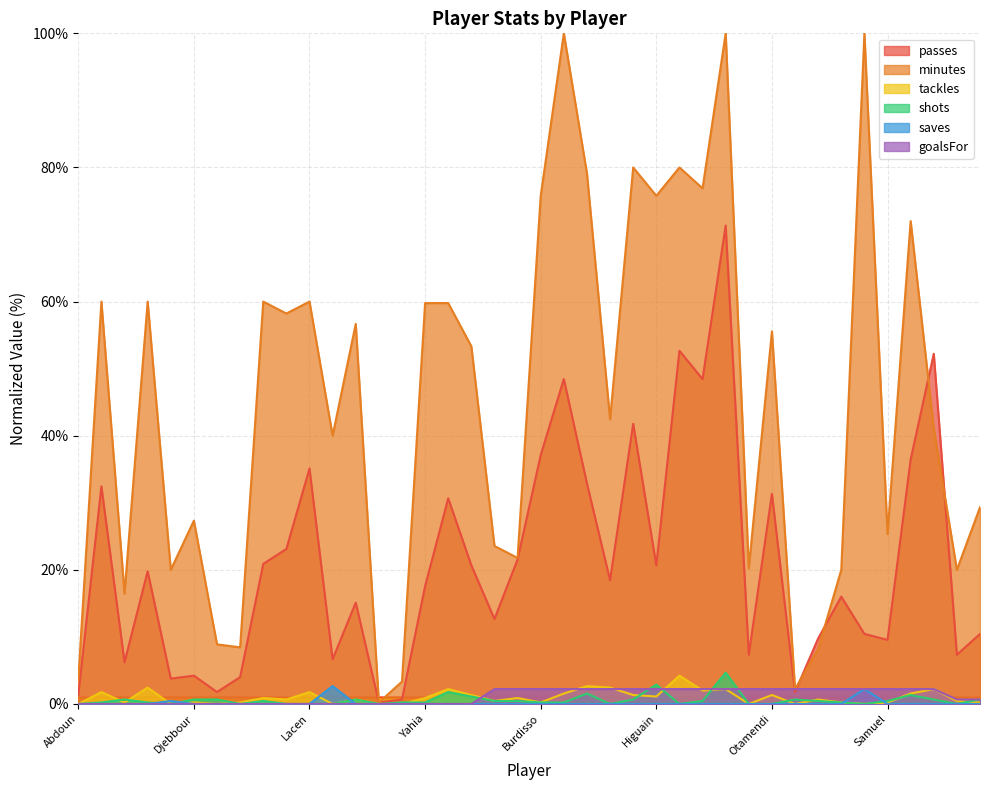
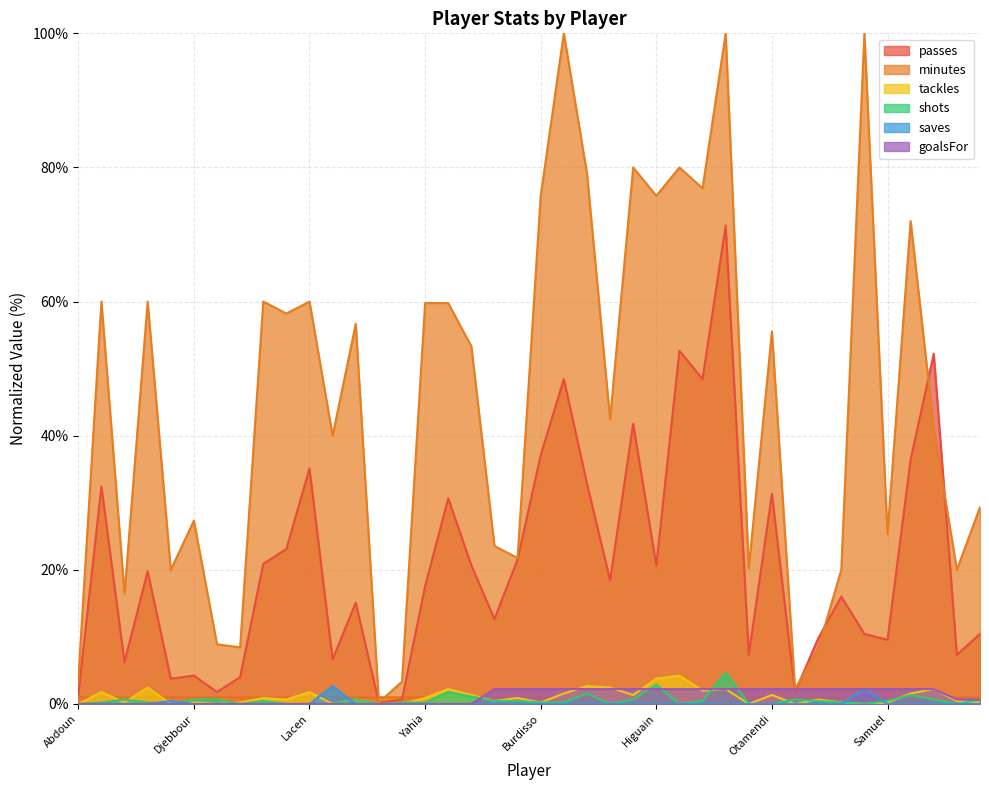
tackles, Higuain: 1% -> 4%
